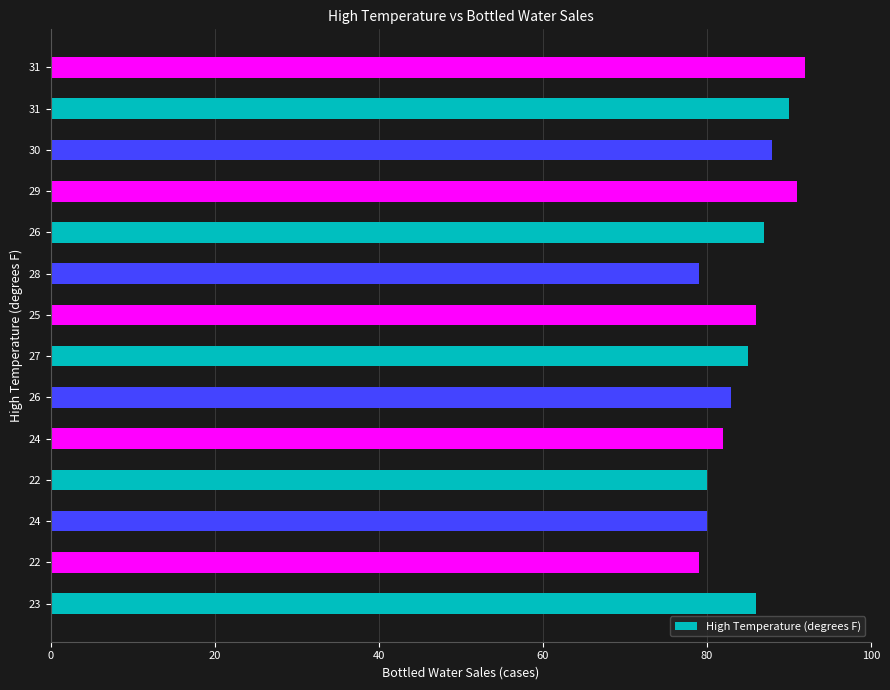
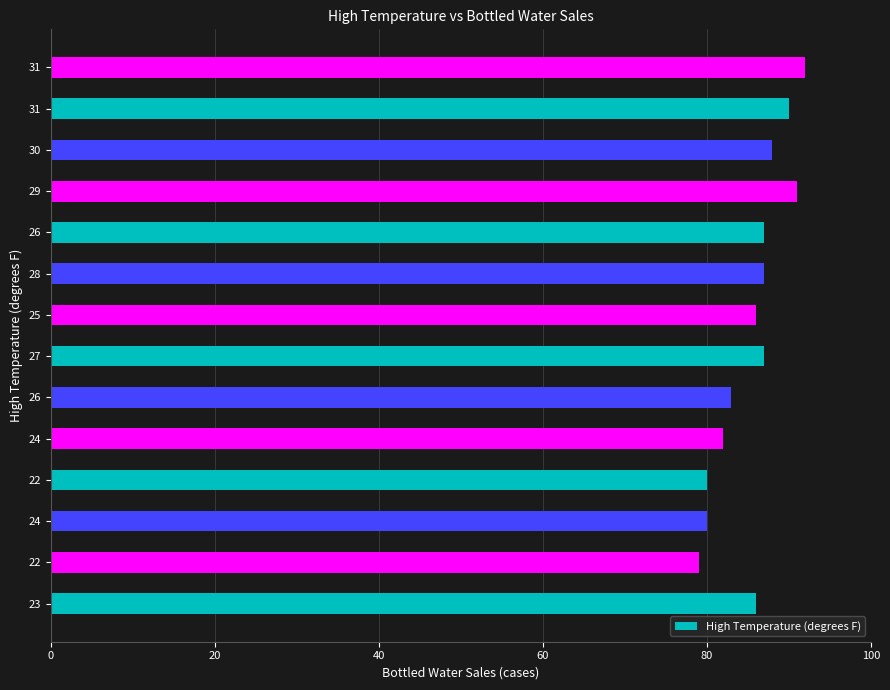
28: 79 -> 87
27: 85 -> 87
